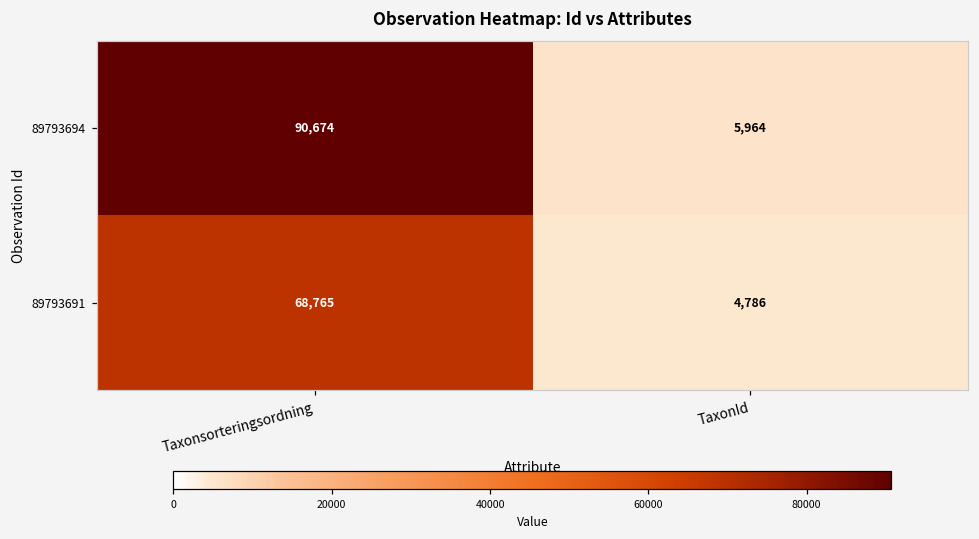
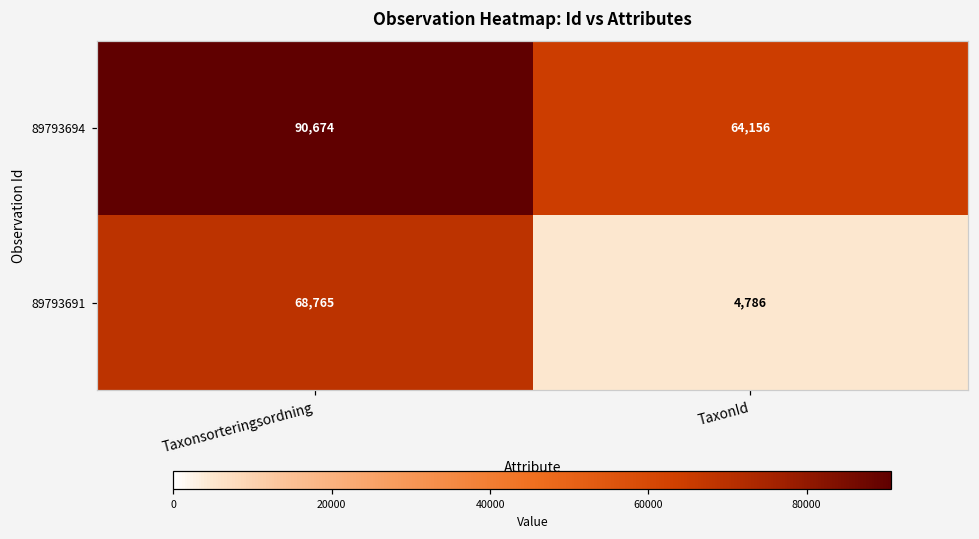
89793694, TaxonId: 5,964 -> 64,156
